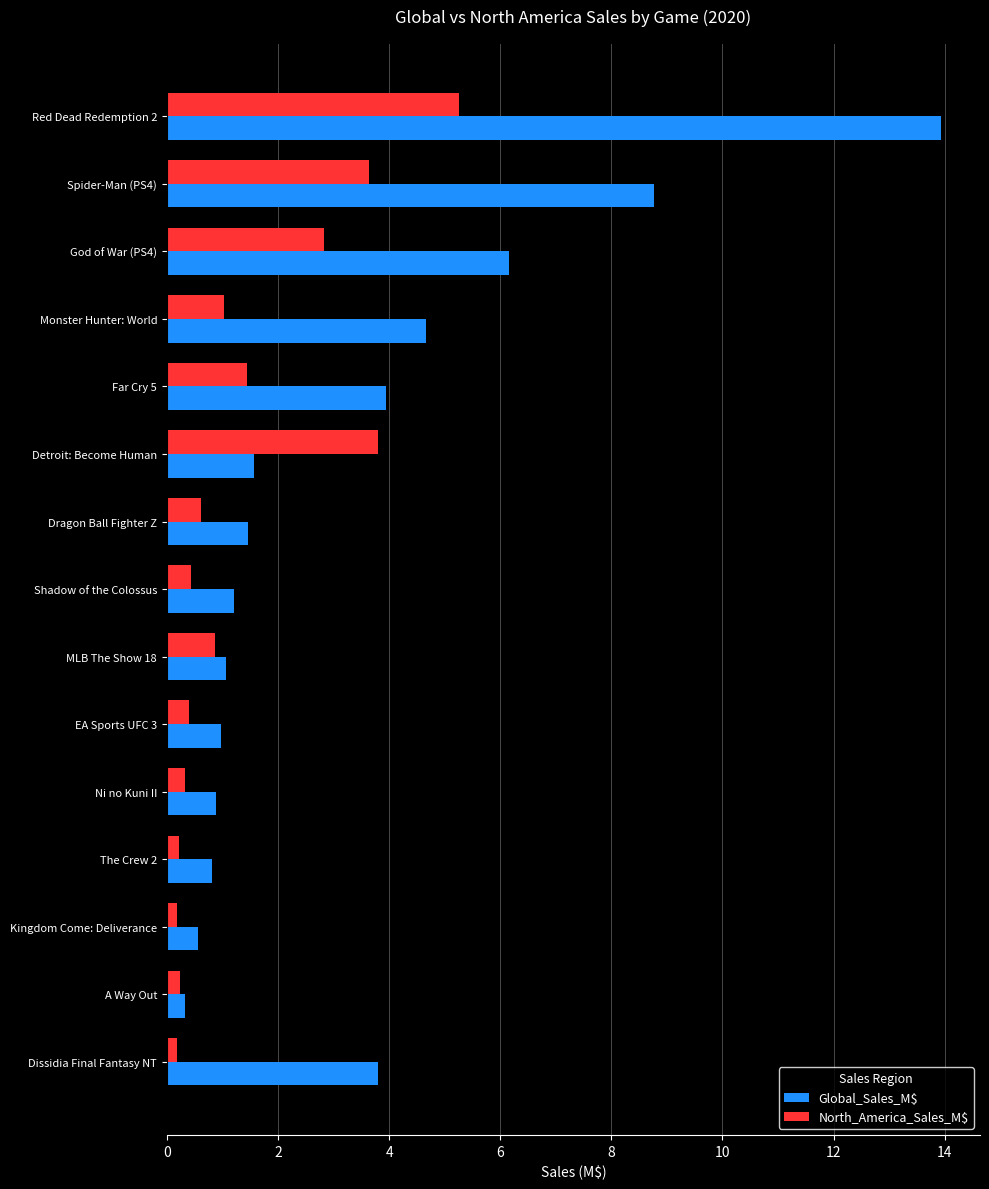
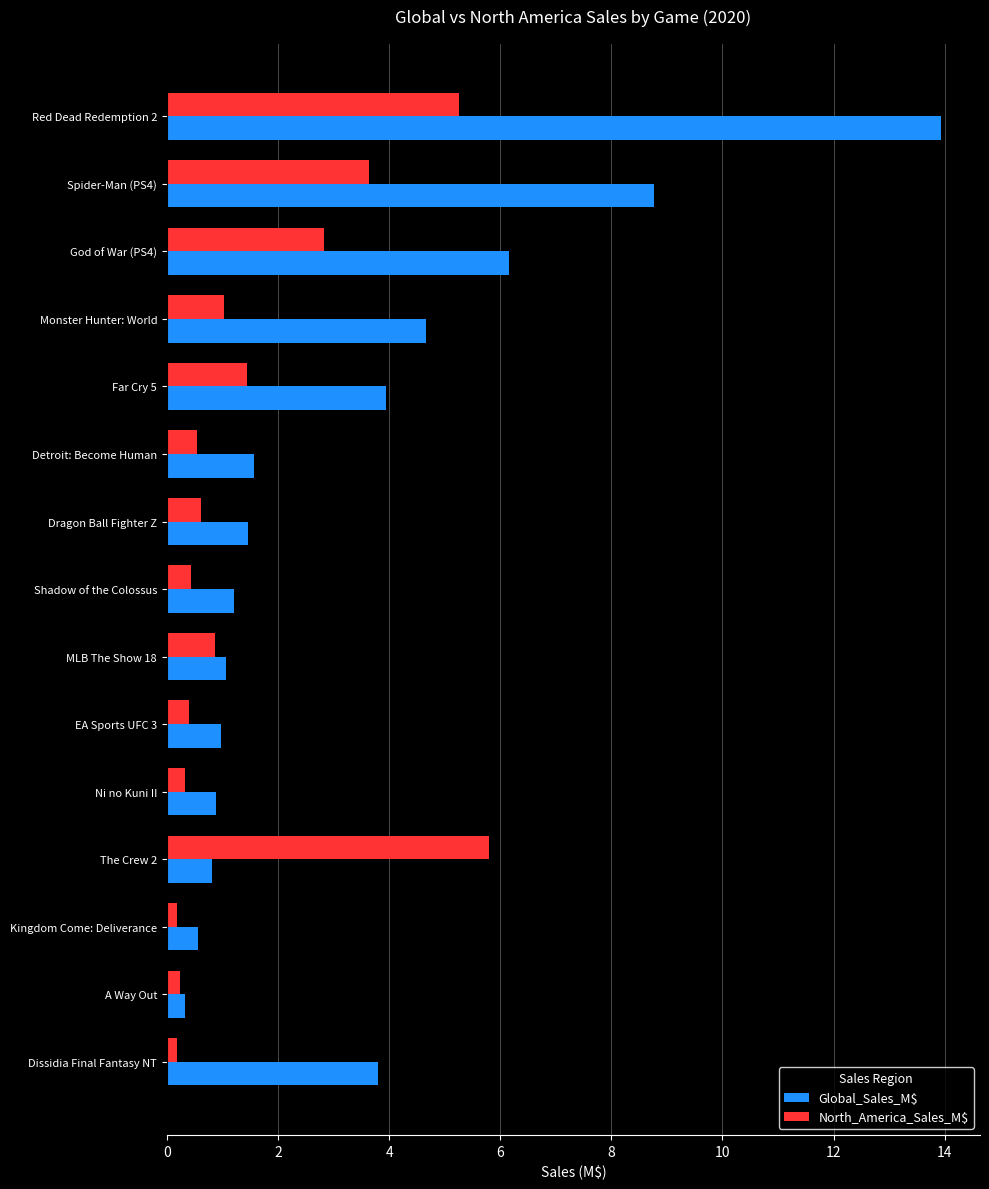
North_America_Sales_M$, Detroit: Become Human: 3.8 -> 0.6
North_America_Sales_M$, The Crew 2: 0.2 -> 5.8
